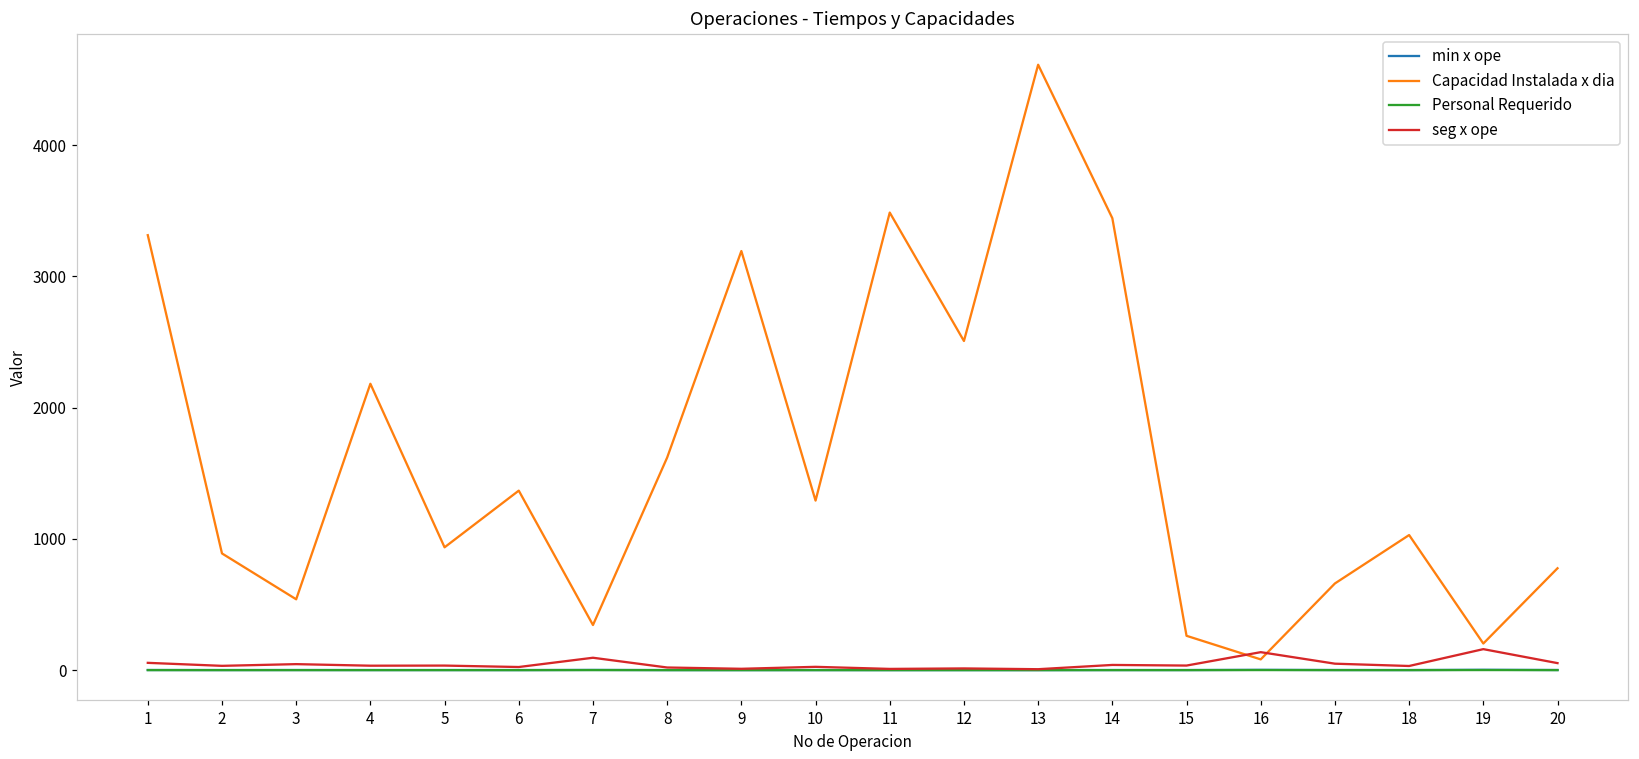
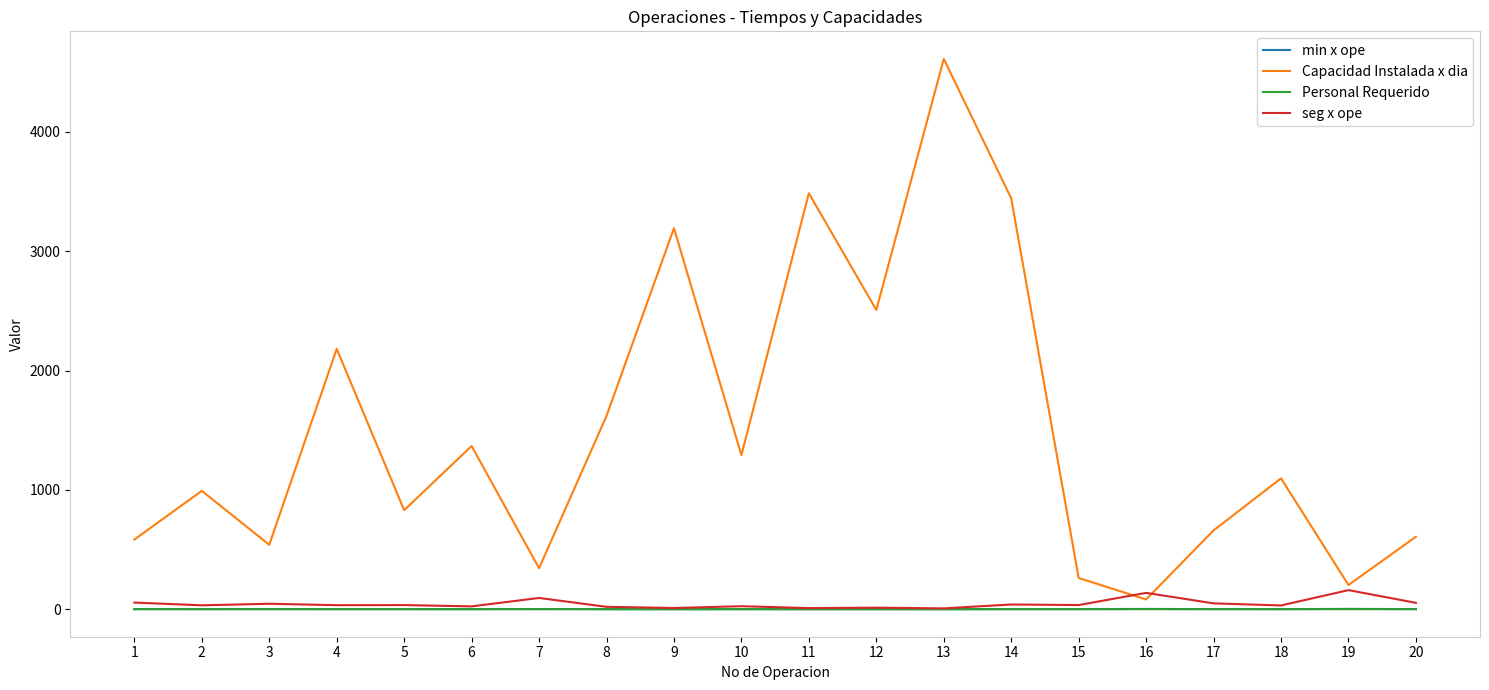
Capacidad Instalada x dia, 1: 3310 -> 580
Capacidad Instalada x dia, 2: 890 -> 990
Capacidad Instalada x dia, 5: 940 -> 830
Capacidad Instalada x dia, 18: 1030 -> 1100
Capacidad Instalada x dia, 20: 780 -> 610
